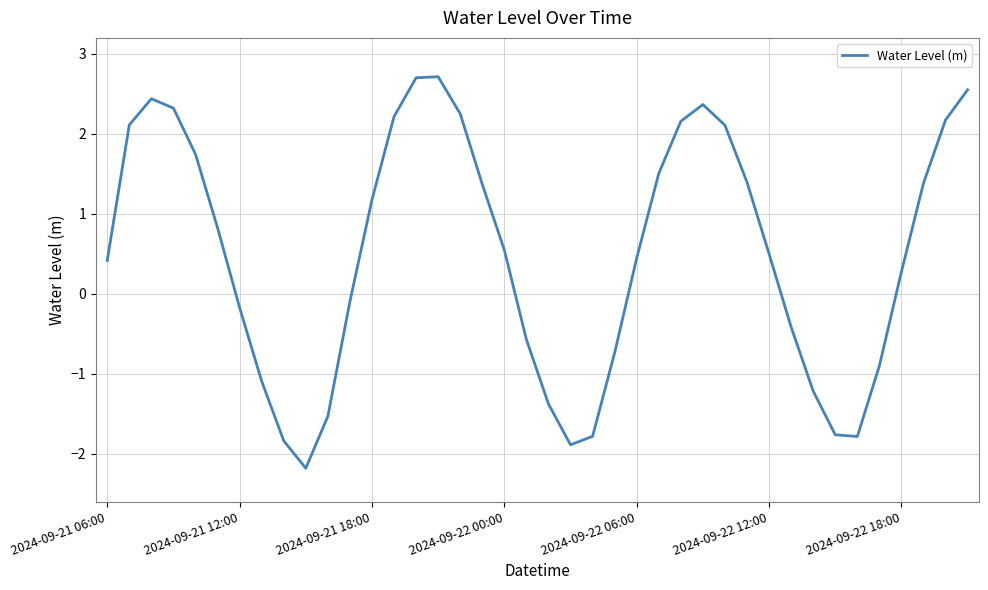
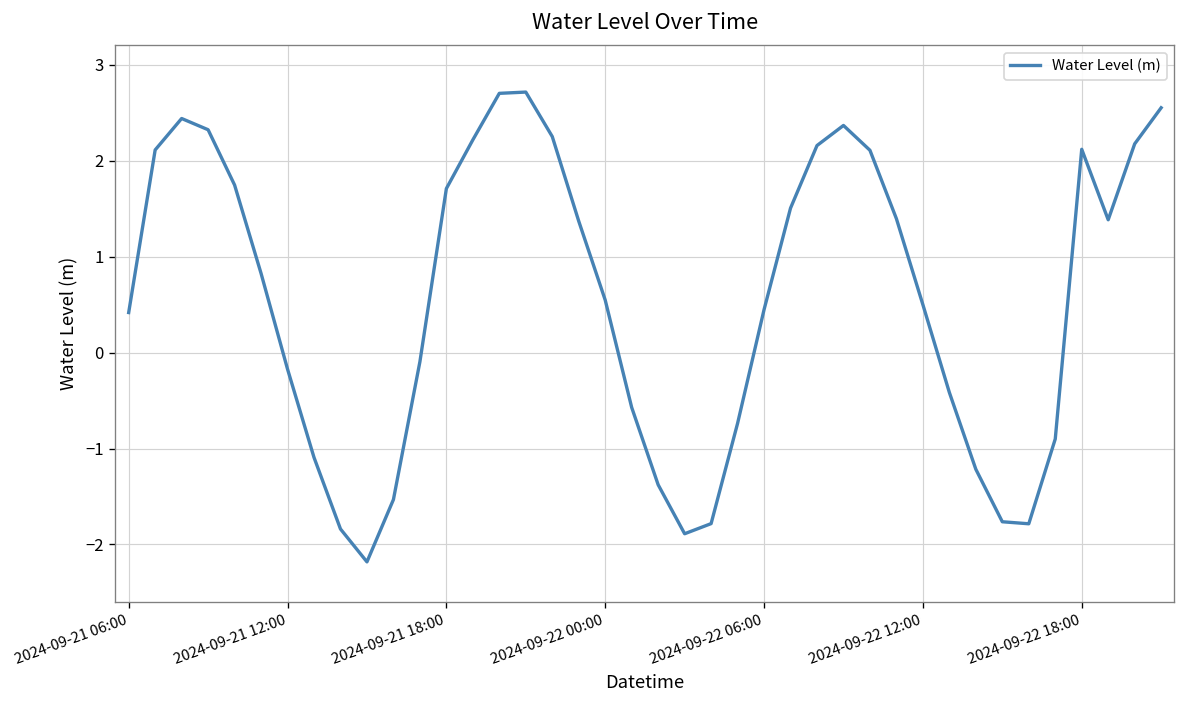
2024-09-21 18:00: 1.2 -> 1.7
2024-09-22 18:00: 0.3 -> 2.1
